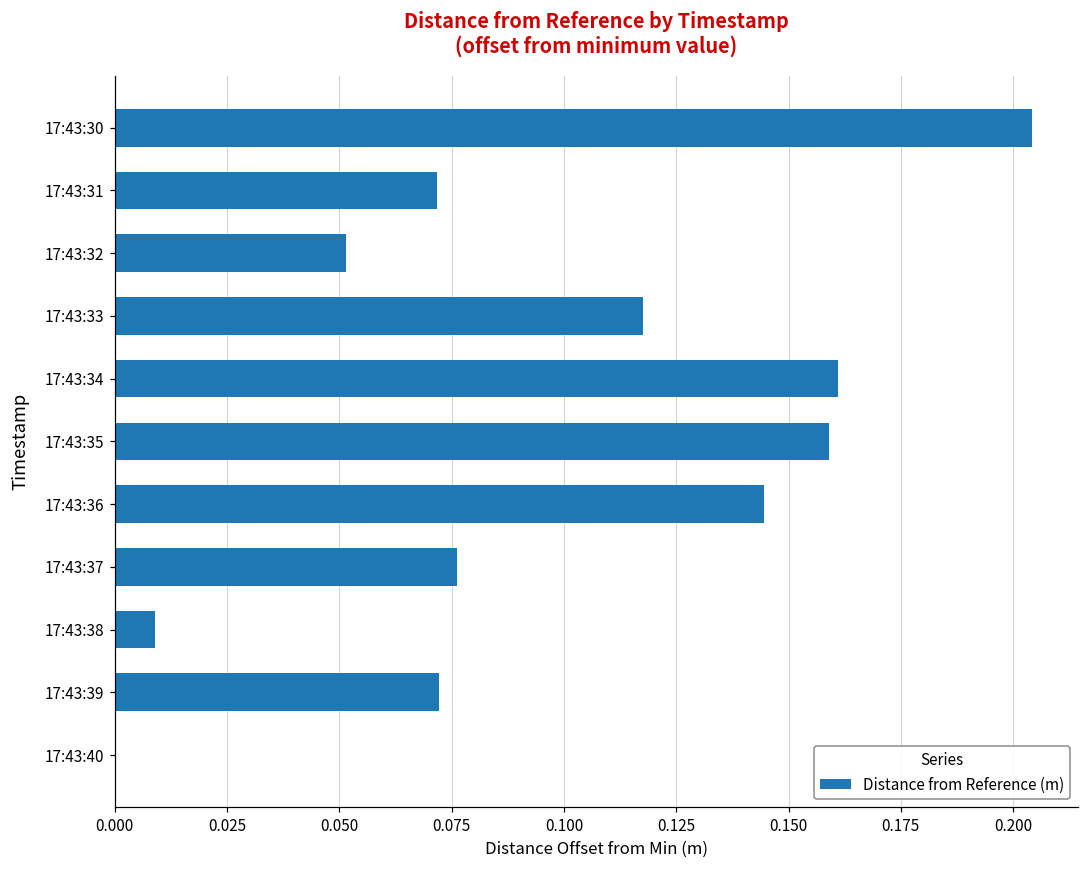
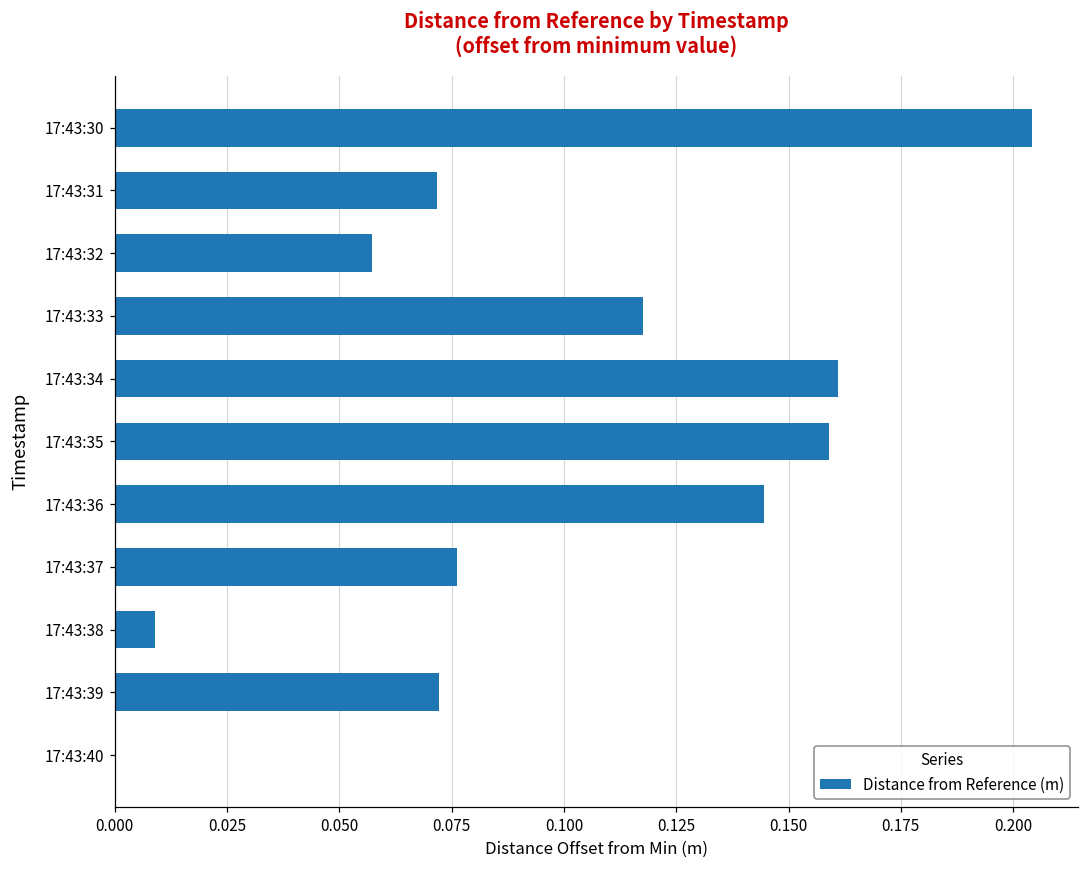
17:43:32: 0.052 -> 0.057
